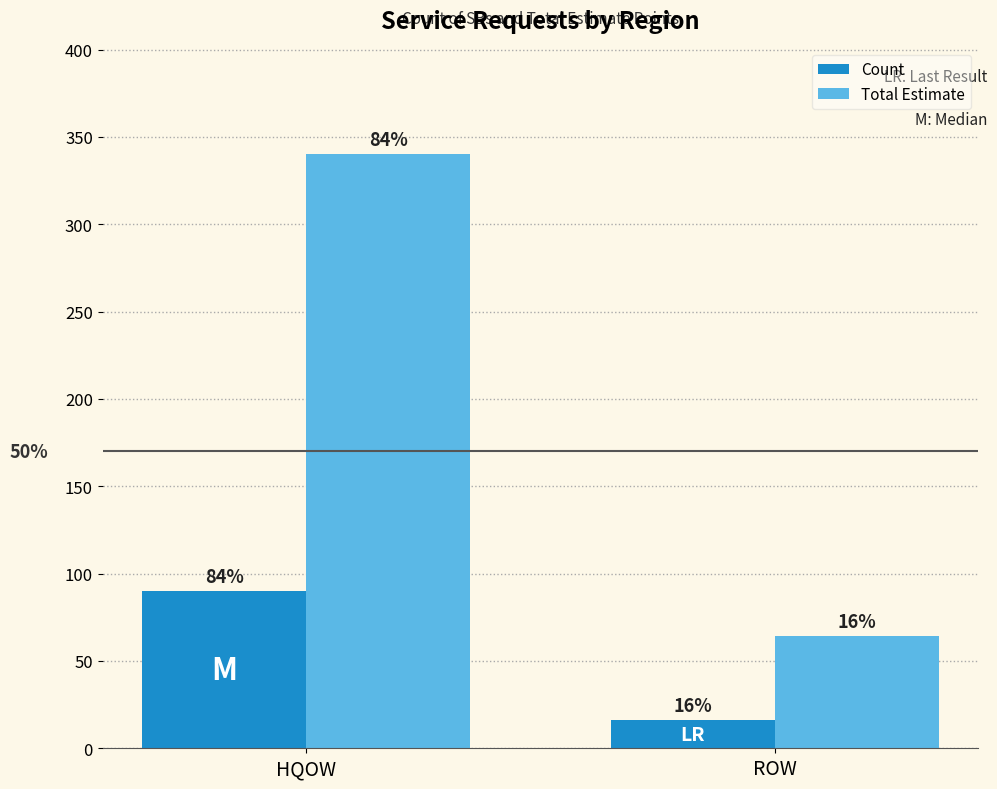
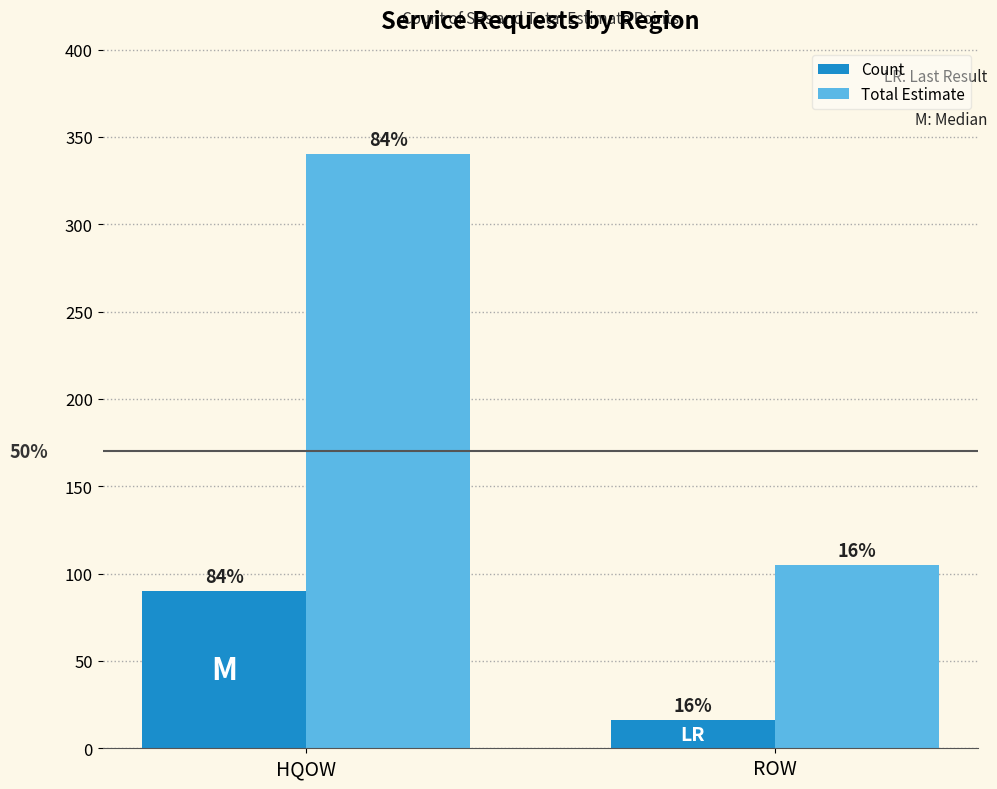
Total Estimate, ROW: 64 -> 105
